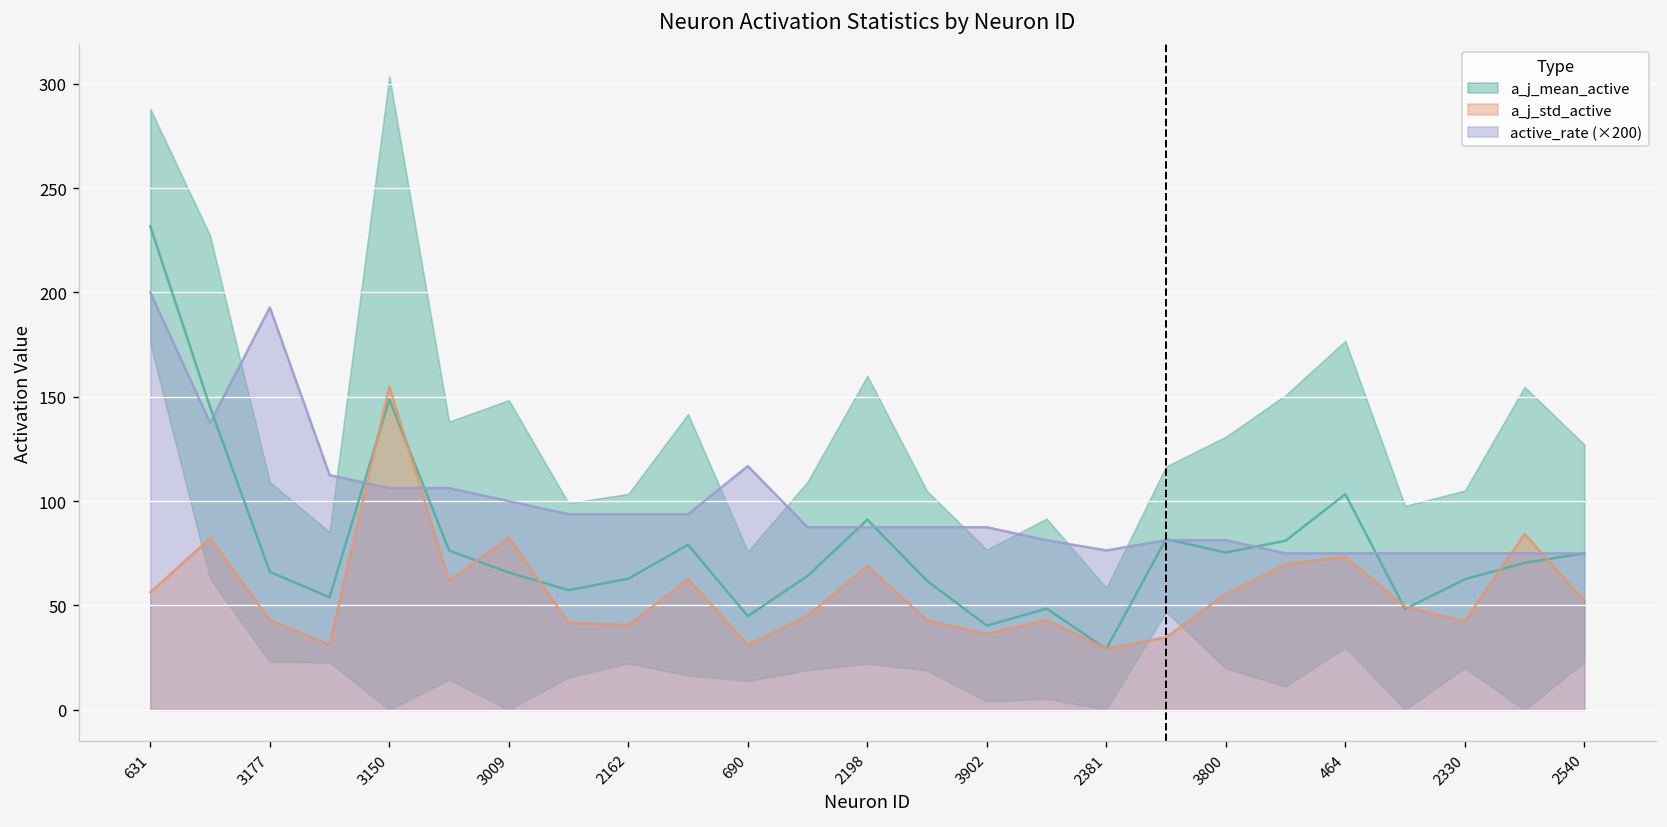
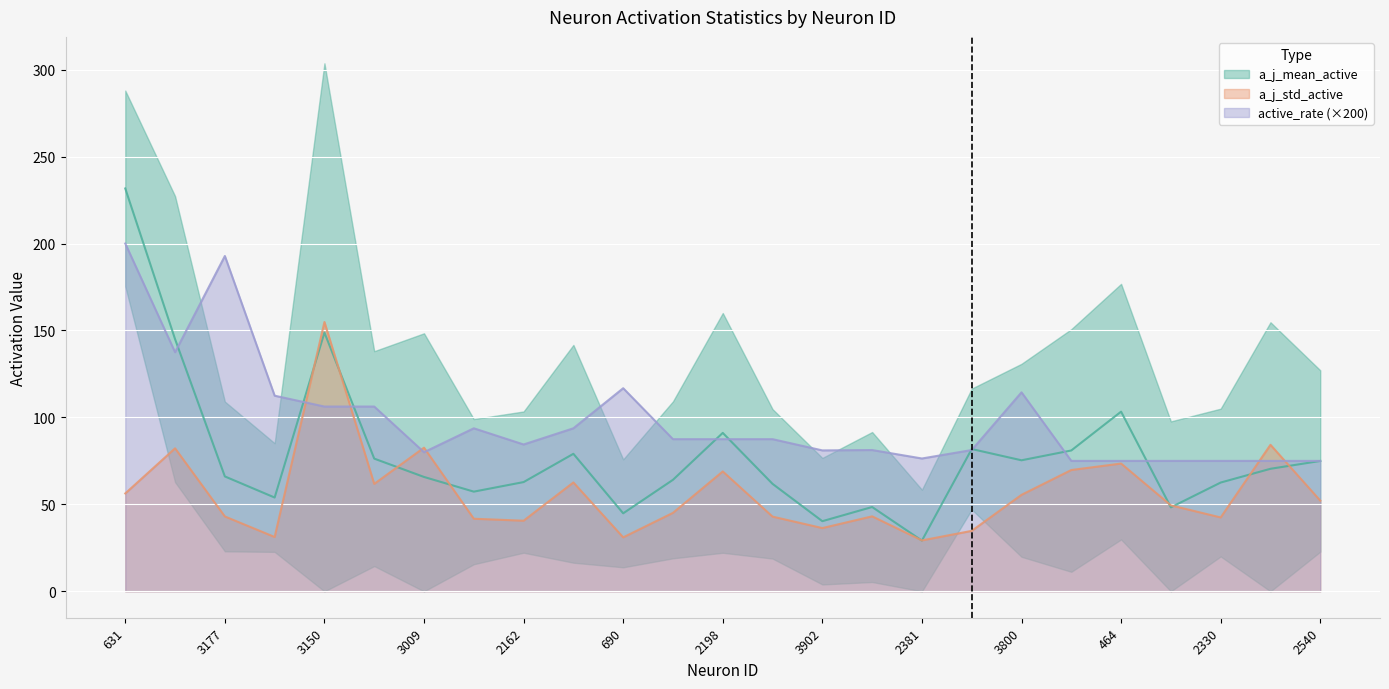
active_rate (×200), 3009: 100 -> 80
active_rate (×200), 2162: 94 -> 84
active_rate (×200), 3902: 88 -> 81
active_rate (×200), 3800: 81 -> 114
